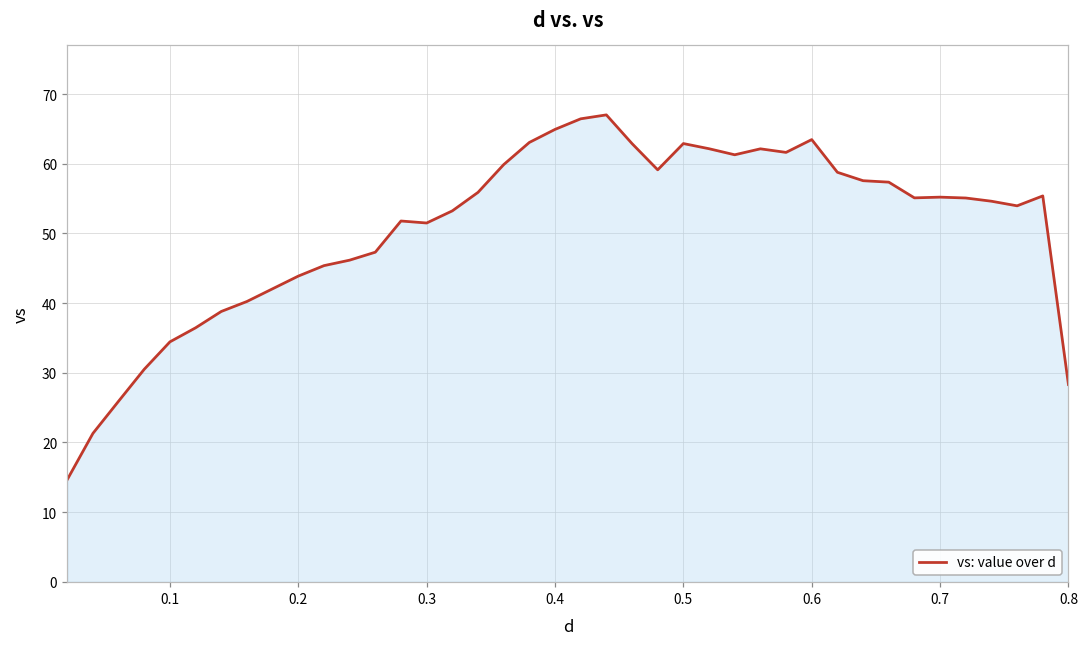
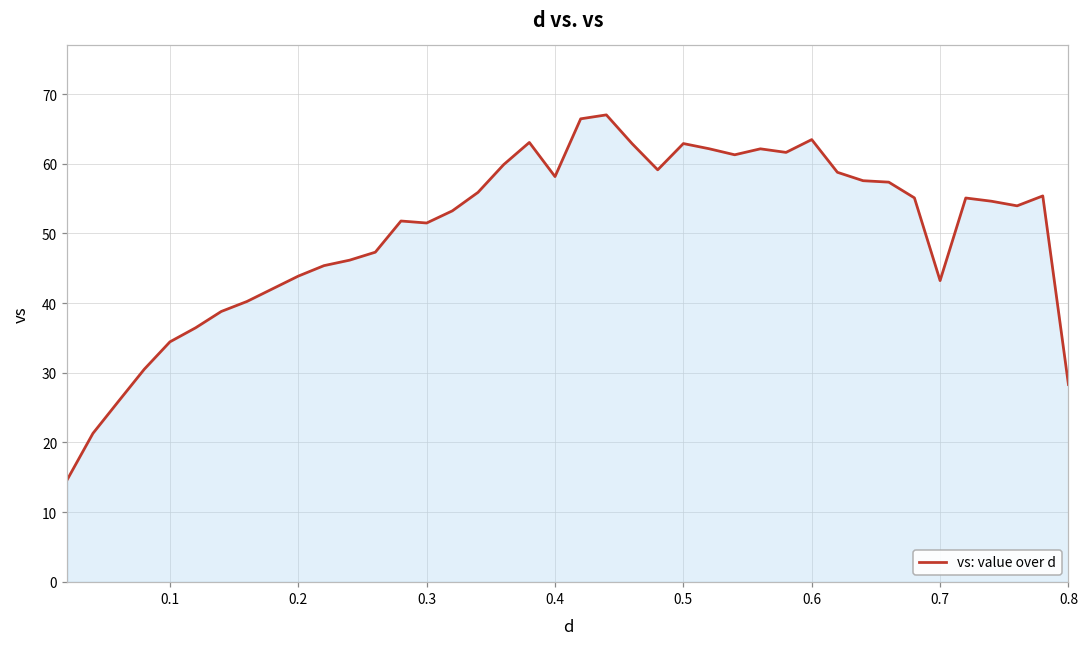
0.4: 65 -> 58
0.7: 55 -> 43
